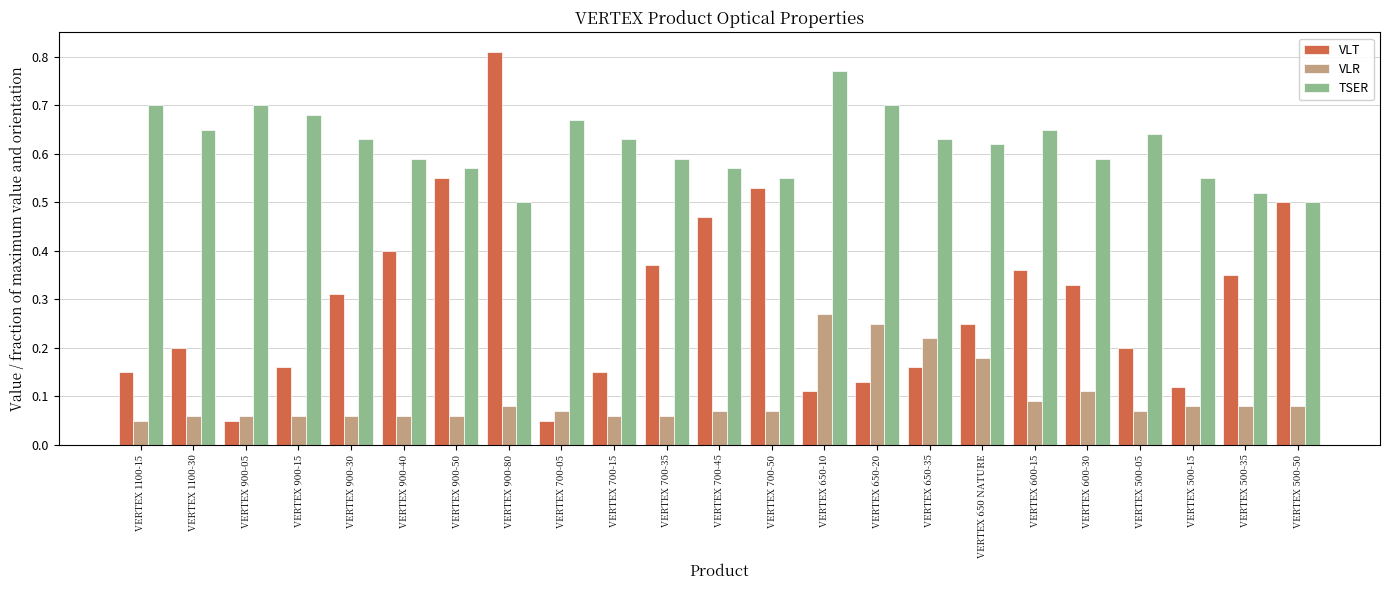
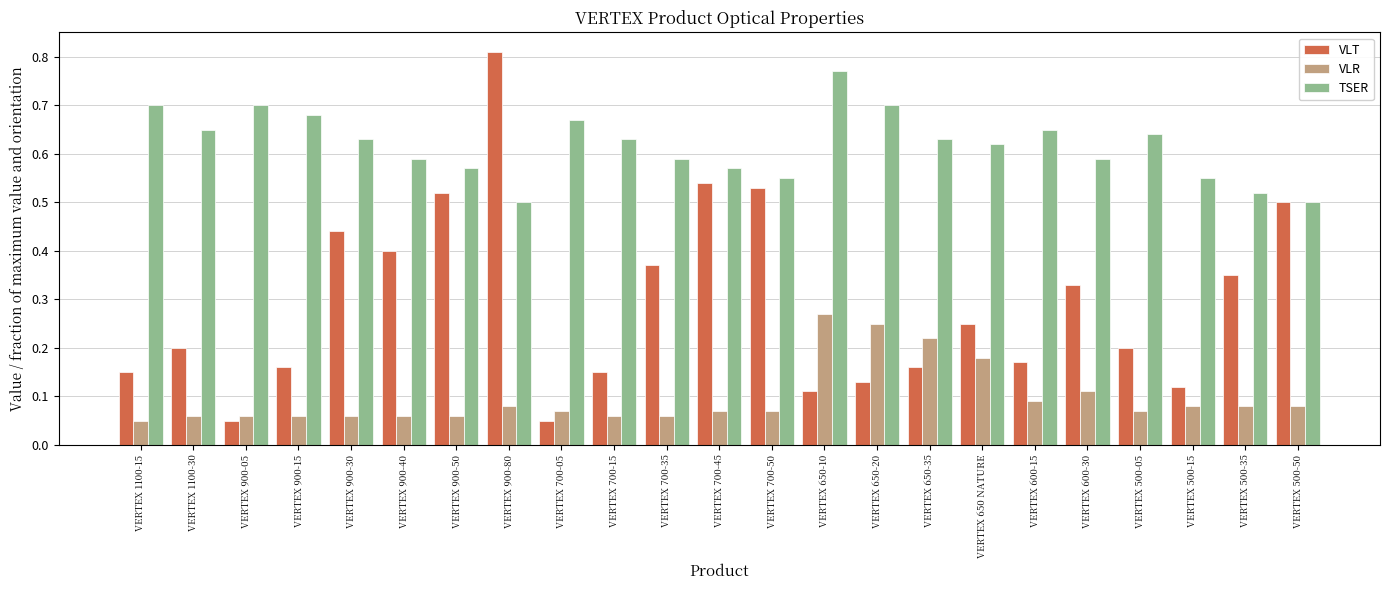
VLT, VERTEX 900-30: 0.31 -> 0.44
VLT, VERTEX 900-50: 0.55 -> 0.52
VLT, VERTEX 700-45: 0.47 -> 0.54
VLT, VERTEX 600-15: 0.36 -> 0.17
